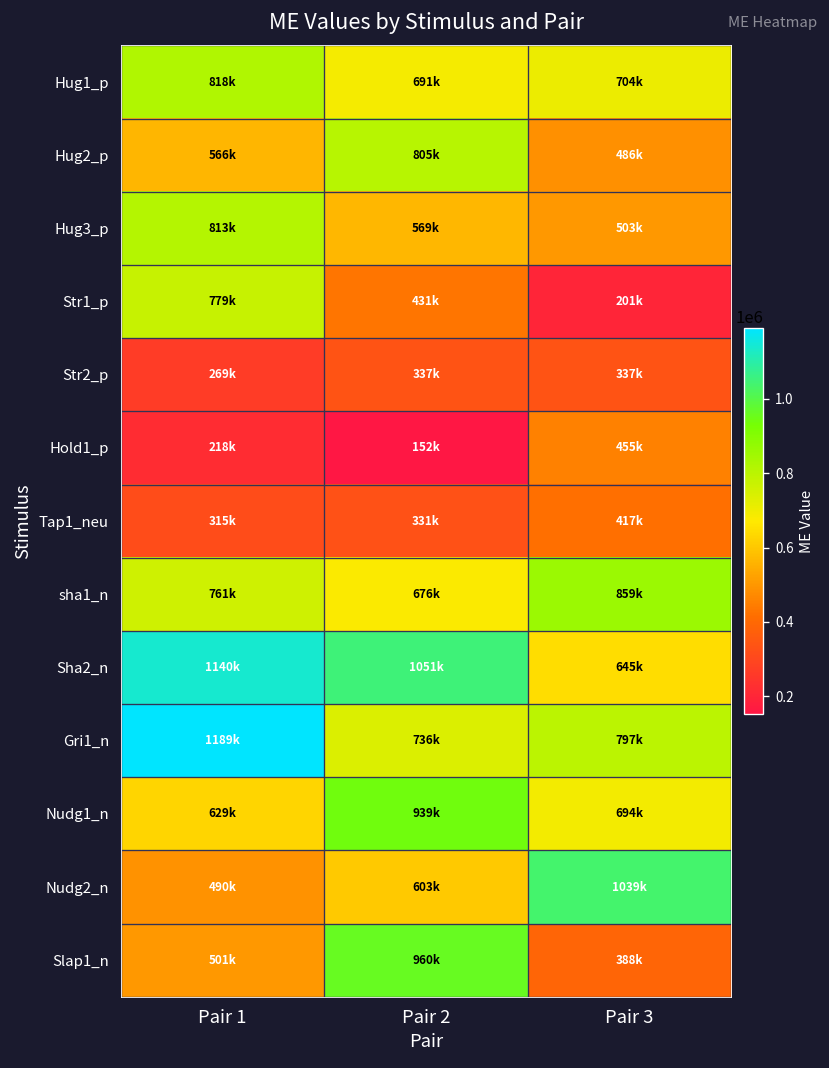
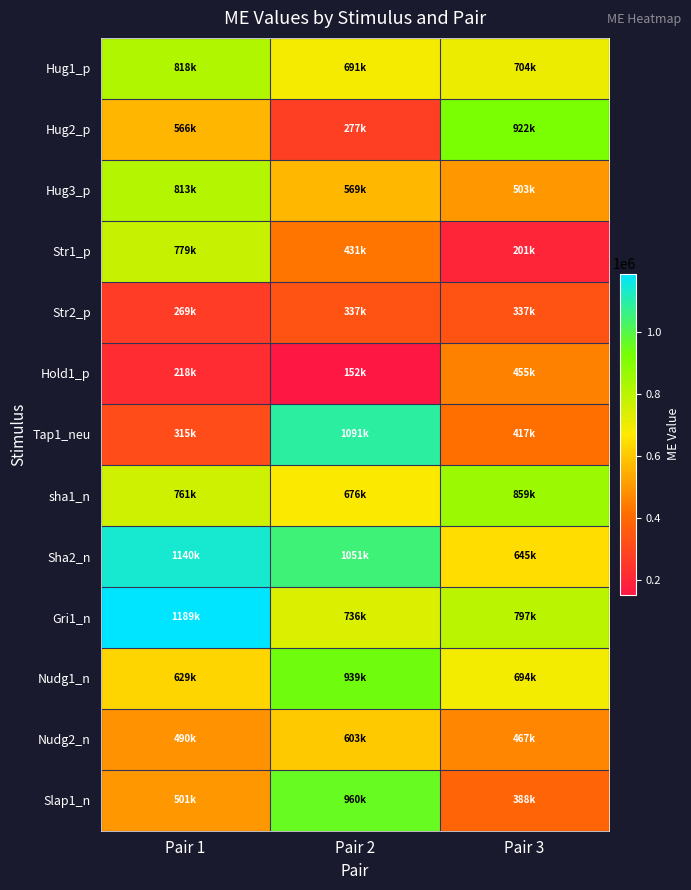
Hug2_p, Pair 2: 805k -> 277k
Hug2_p, Pair 3: 486k -> 922k
Tap1_neu, Pair 2: 331k -> 1091k
Nudg2_n, Pair 3: 1039k -> 467k
